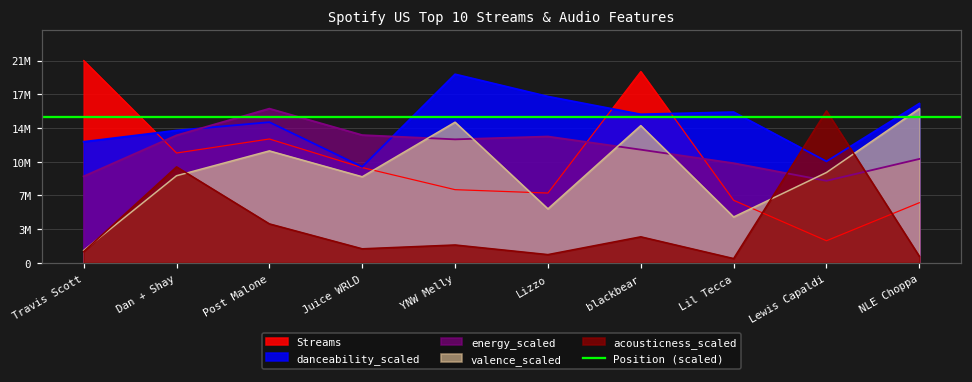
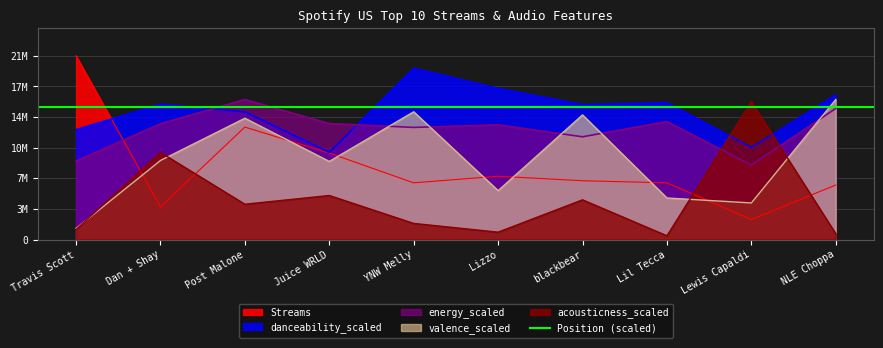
Streams, Dan + Shay: 11000000 -> 4000000
danceability_scaled, Dan + Shay: 13000000 -> 15000000
valence_scaled, Post Malone: 11000000 -> 14000000
acousticness_scaled, Juice WRLD: 1000000 -> 5000000
Streams, YNW Melly: 7000000 -> 6000000
Streams, blackbear: 19000000 -> 7000000
acousticness_scaled, blackbear: 3000000 -> 4000000
energy_scaled, Lil Tecca: 10000000 -> 13000000
valence_scaled, Lewis Capaldi: 9000000 -> 4000000
energy_scaled, NLE Choppa: 11000000 -> 15000000
